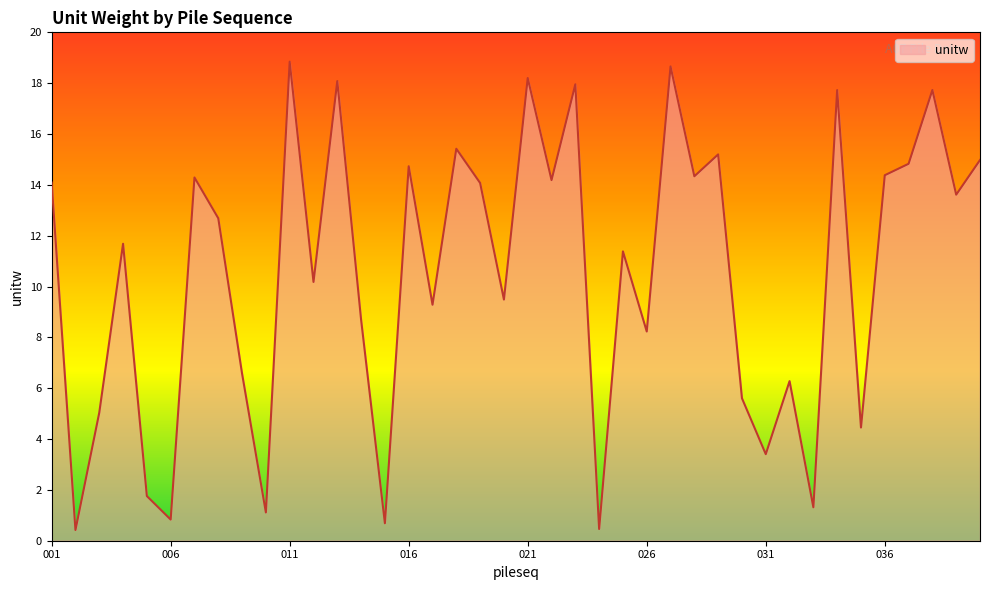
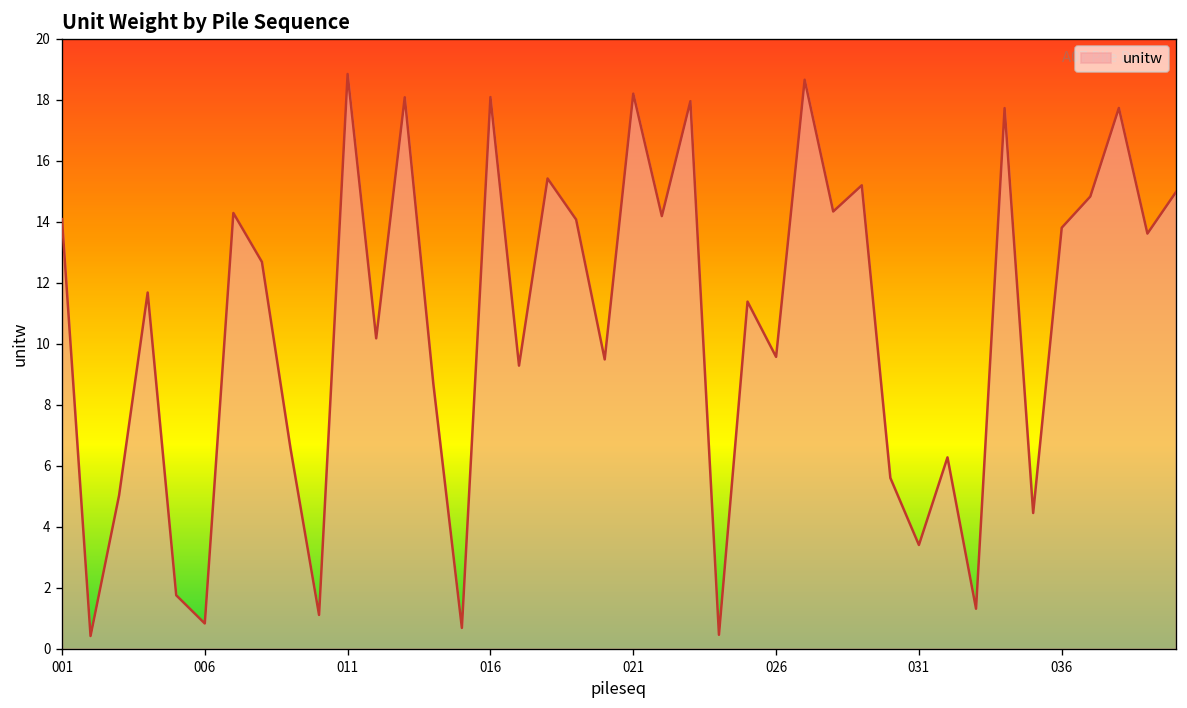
016: 14.7 -> 18.1
026: 8.2 -> 9.6
036: 14.4 -> 13.8
